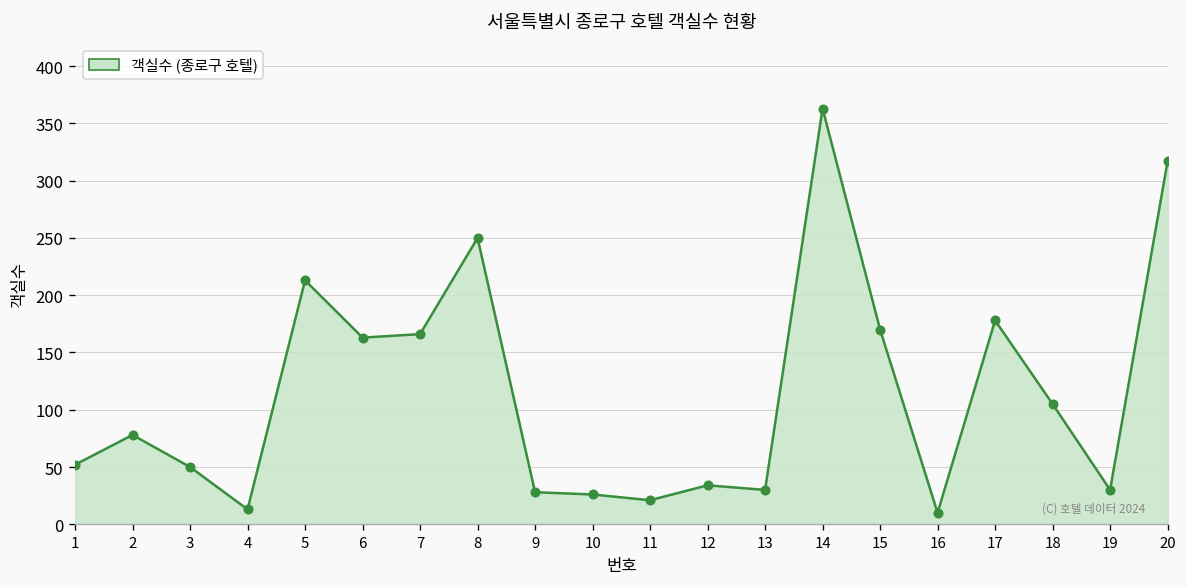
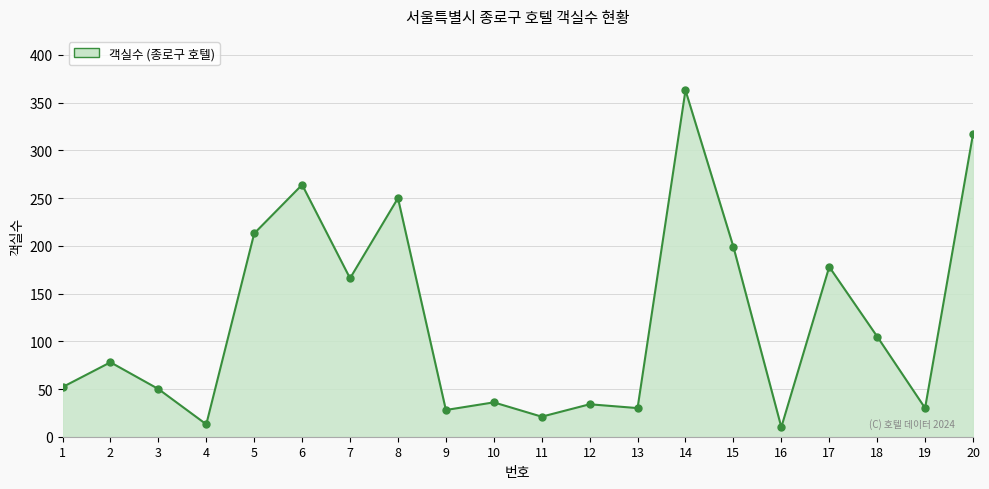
6: 160 -> 260
10: 30 -> 40
15: 170 -> 200
